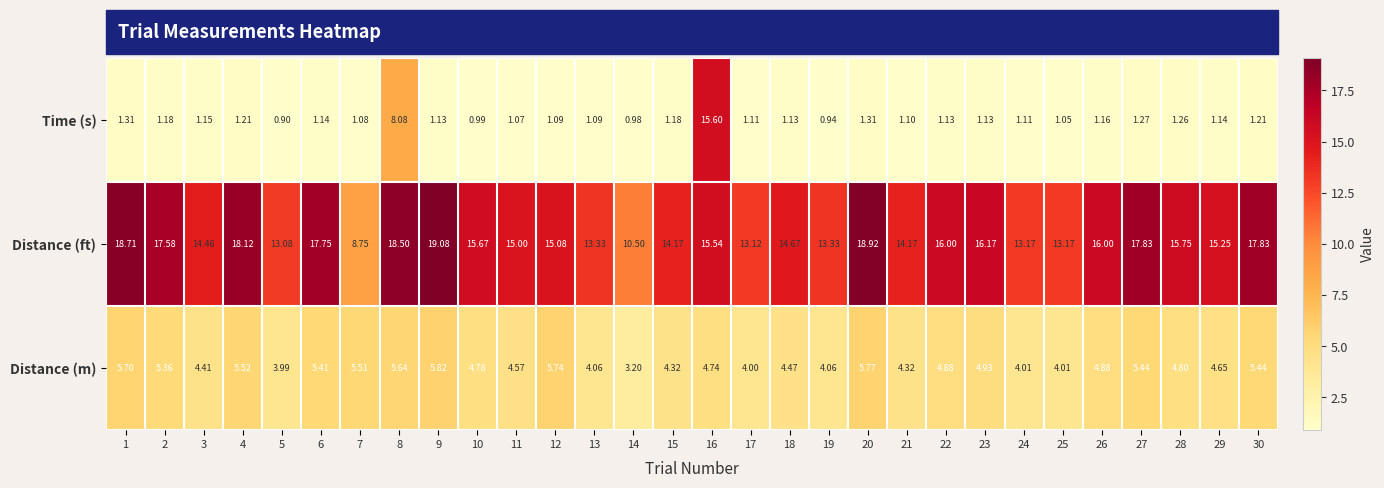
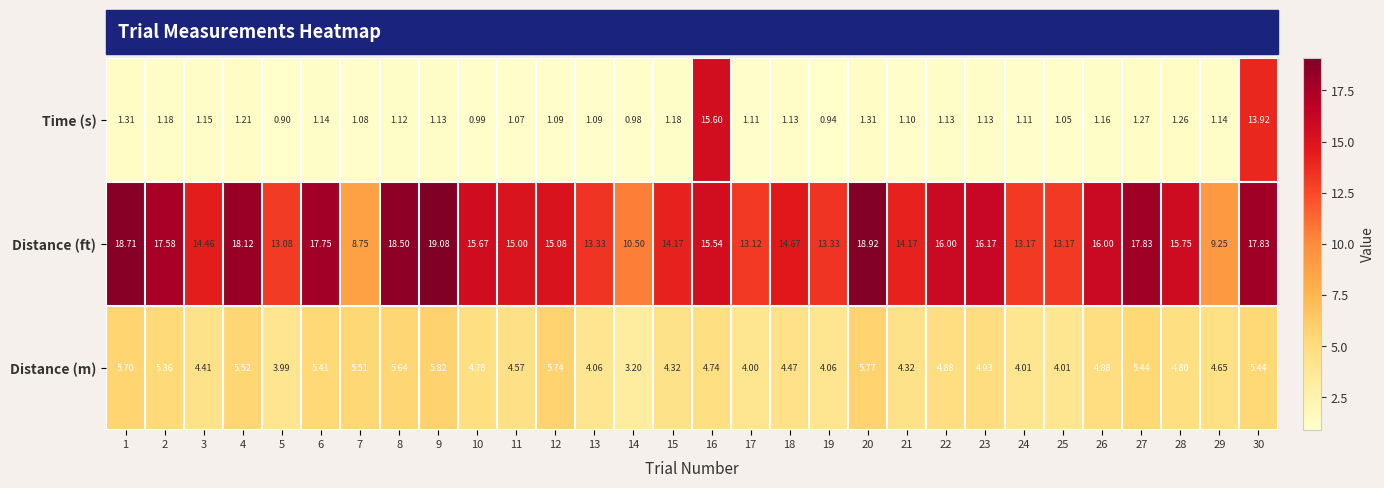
Time (s), 8: 8.08 -> 1.12
Time (s), 30: 1.21 -> 13.92
Distance (ft), 29: 15.25 -> 9.25
